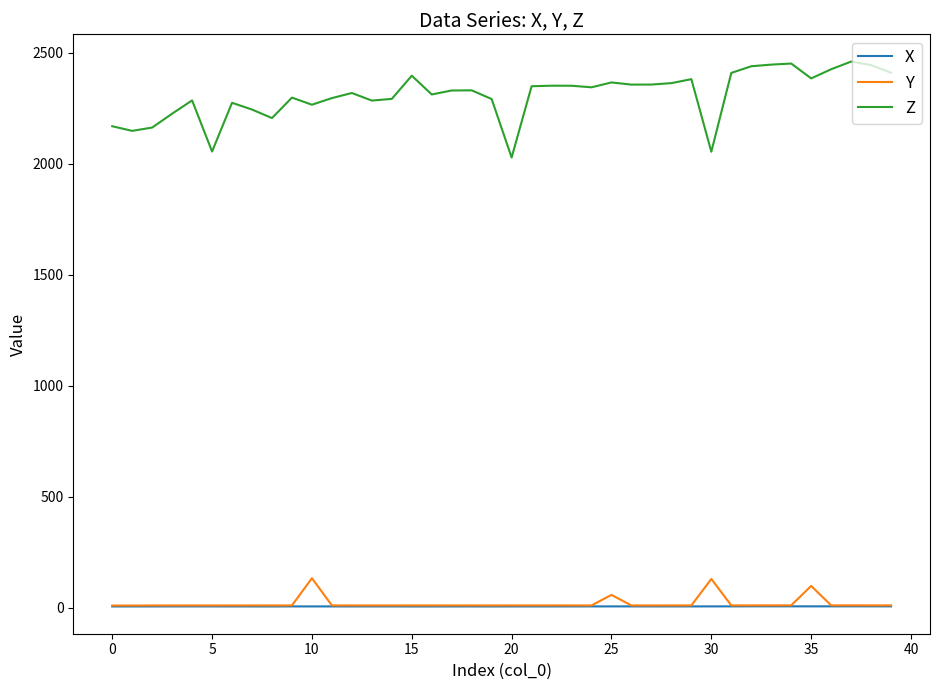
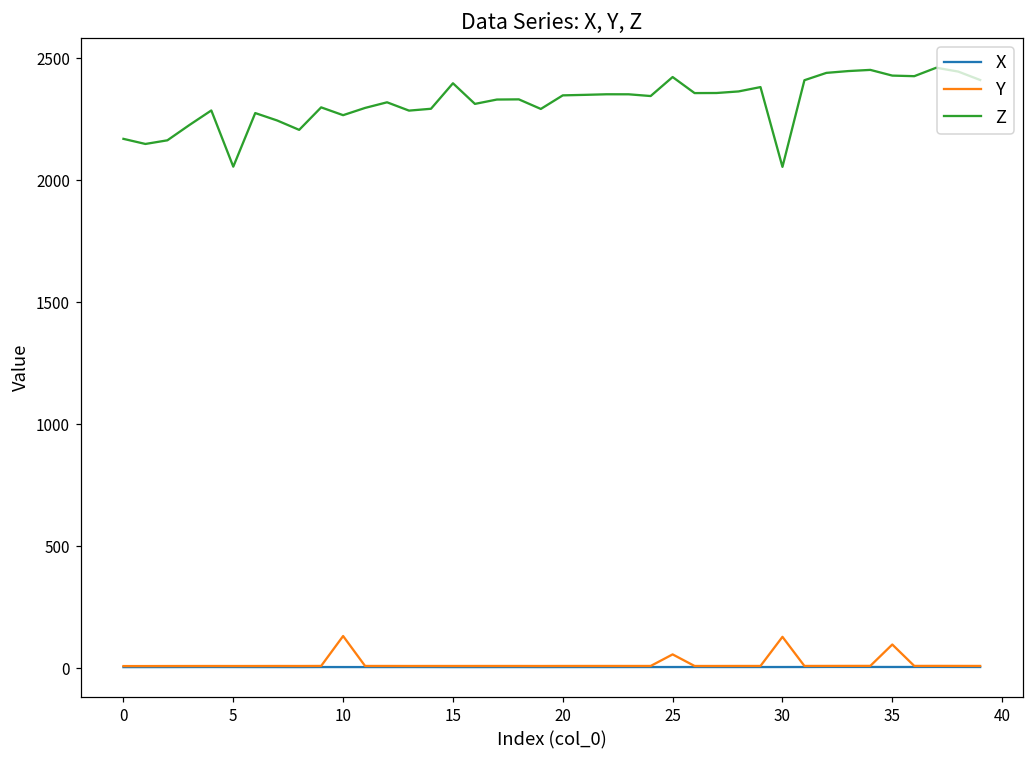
Z, 20: 2030 -> 2350
Z, 25: 2370 -> 2420
Z, 35: 2380 -> 2430
